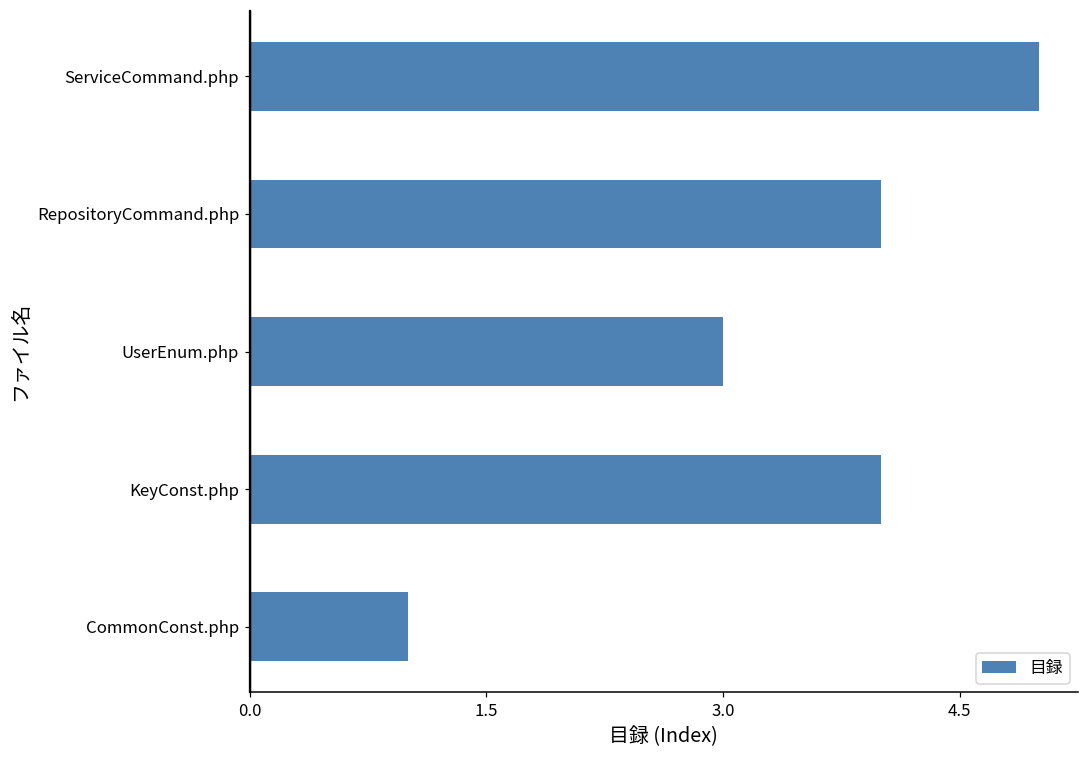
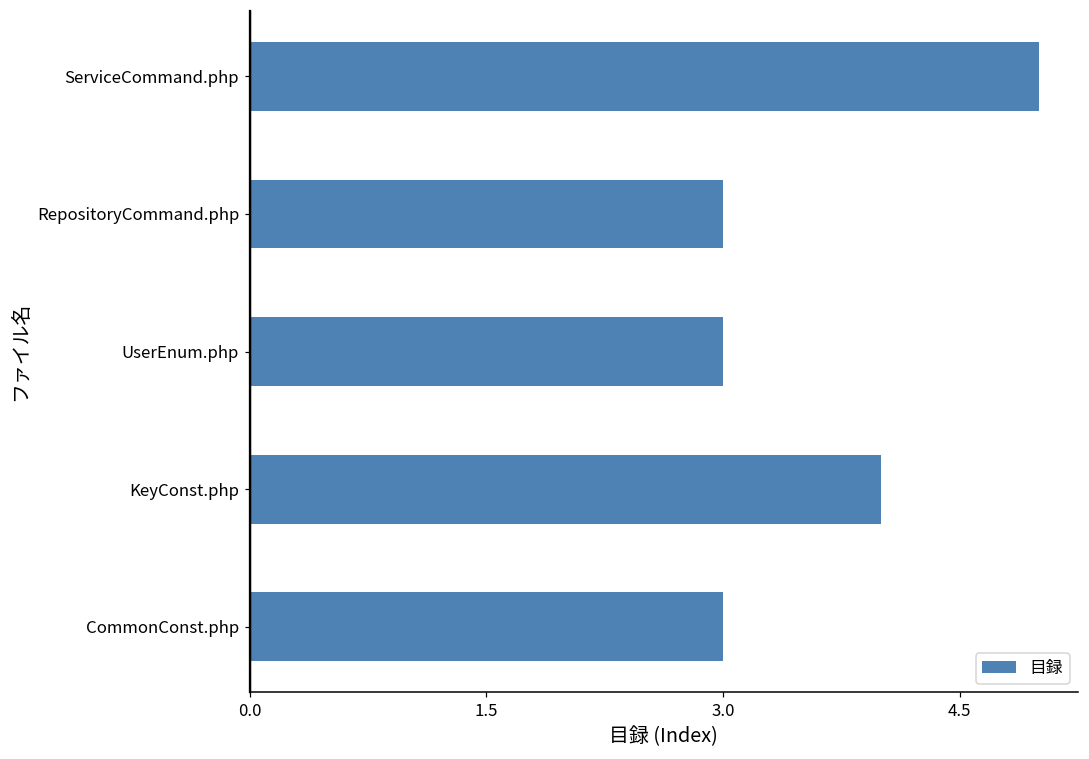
RepositoryCommand.php: 4 -> 3
CommonConst.php: 1 -> 3
